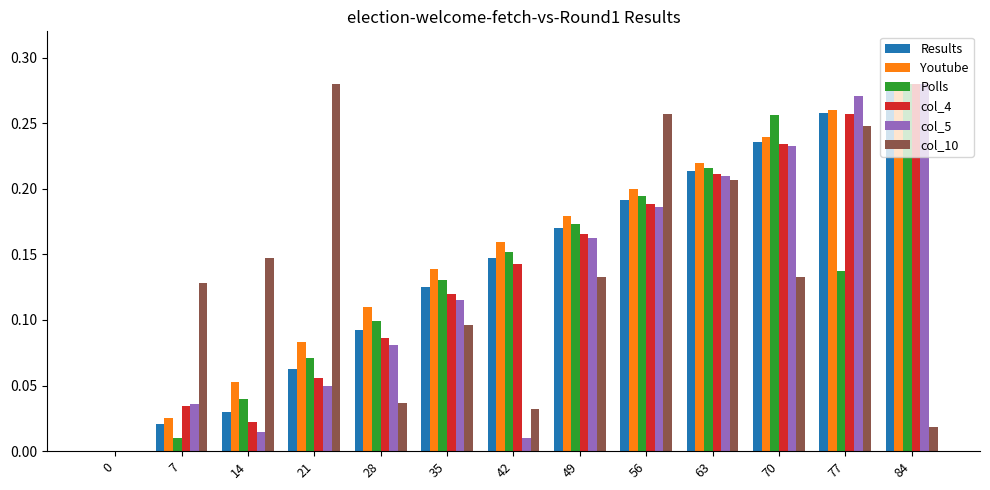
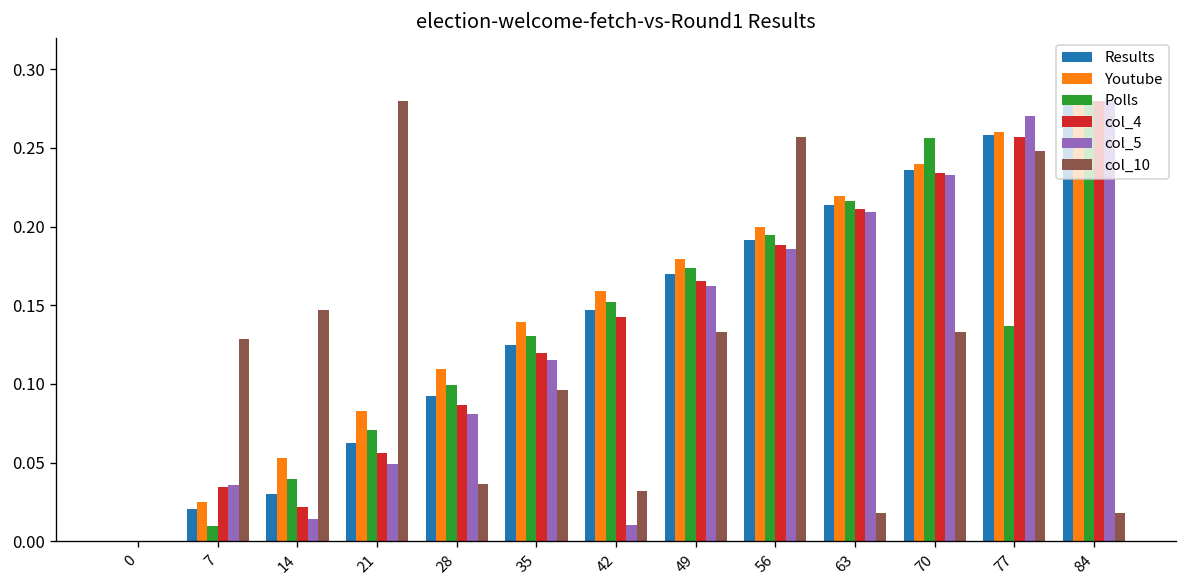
col_10, 63: 0.207 -> 0.018
